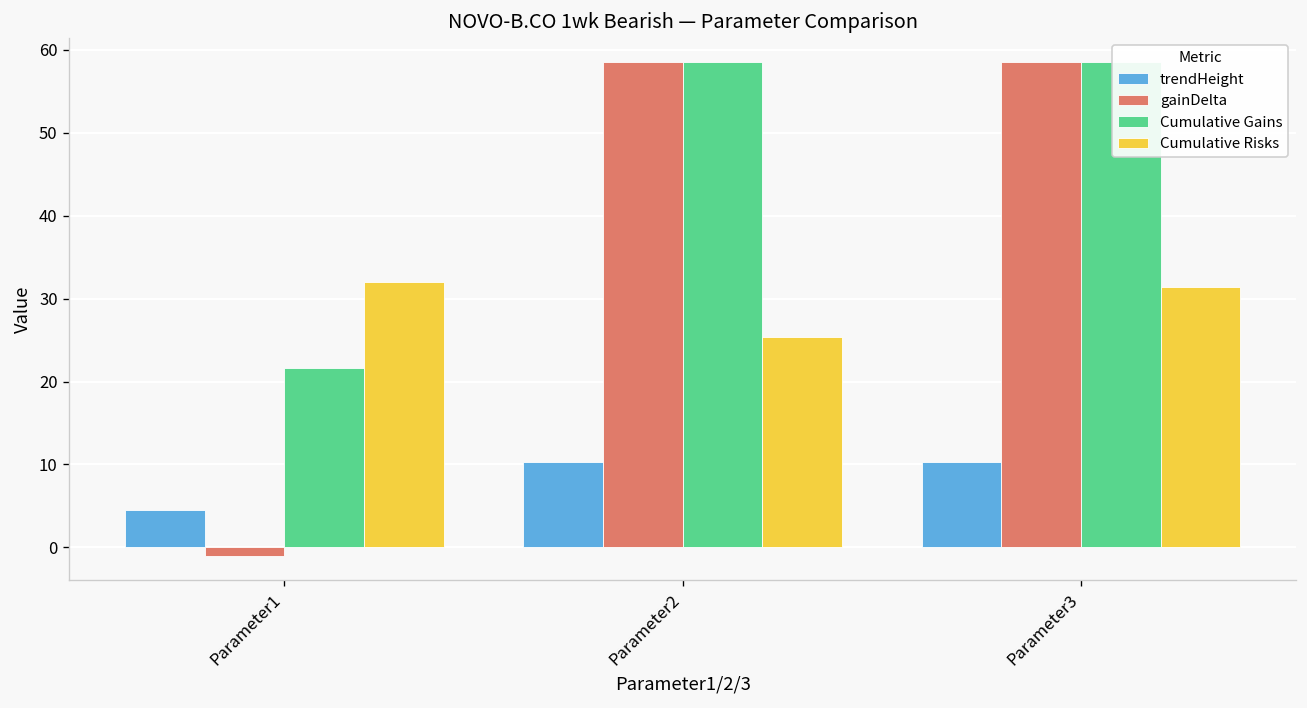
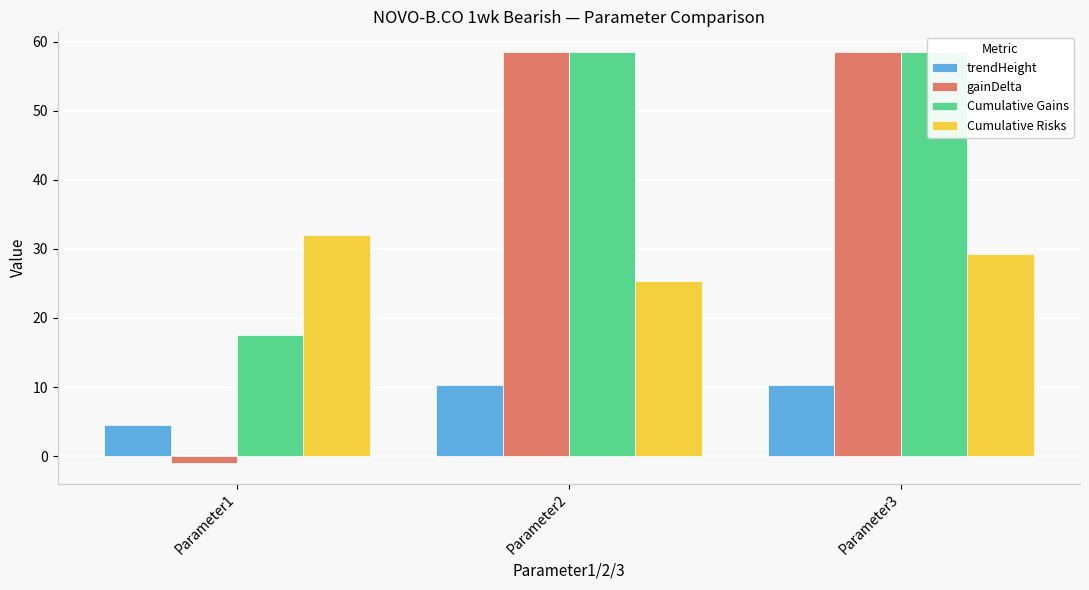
Cumulative Gains, Parameter1: 22 -> 18
Cumulative Risks, Parameter3: 31 -> 29
